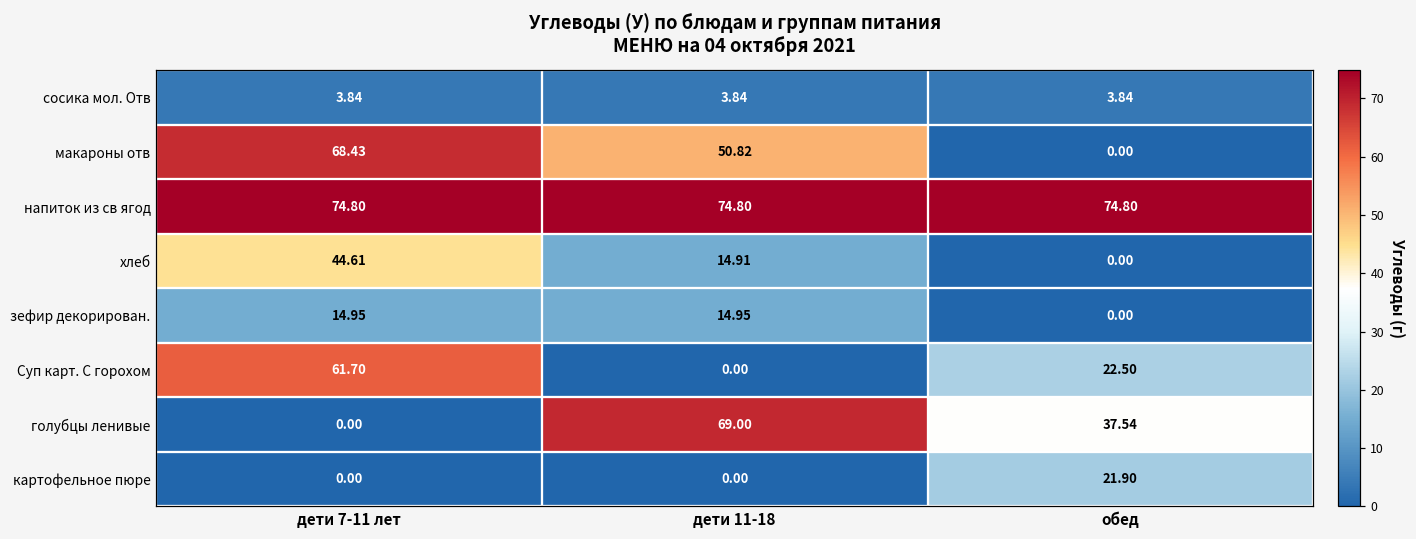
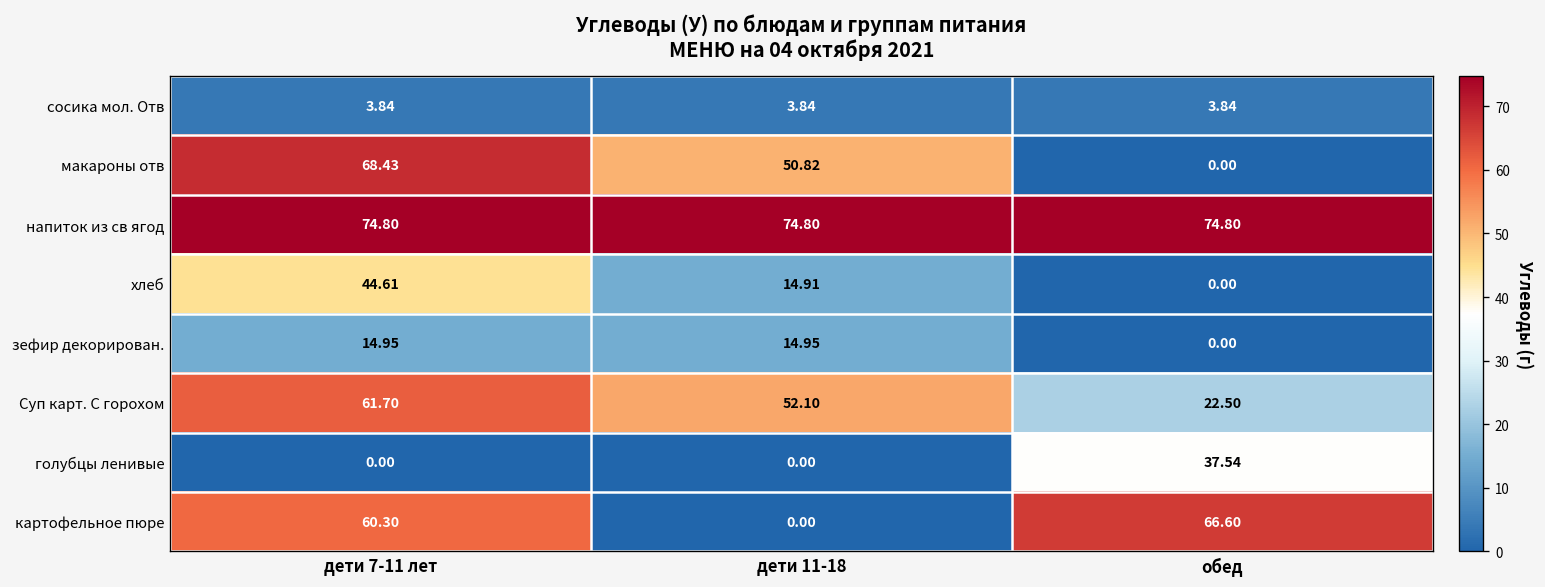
Суп карт. С горохом, дети 11-18: 0.00 -> 52.10
голубцы ленивые, дети 11-18: 69.00 -> 0.00
картофельное пюре, дети 7-11 лет: 0.00 -> 60.30
картофельное пюре, обед: 21.90 -> 66.60
